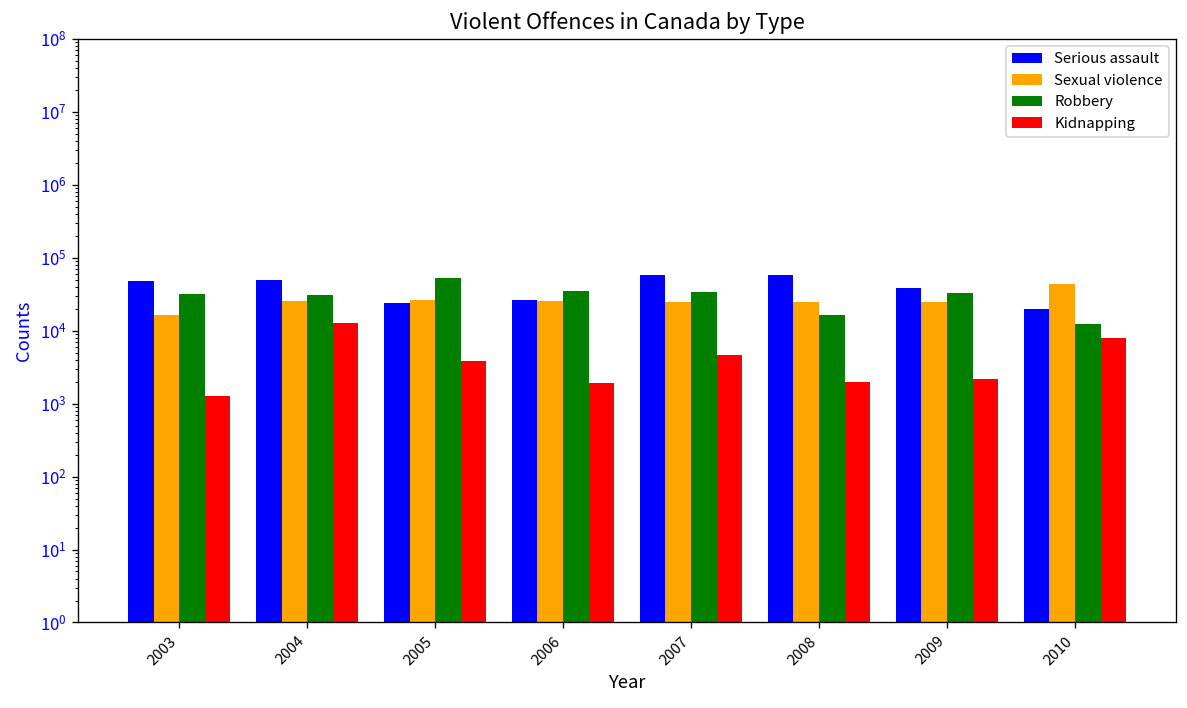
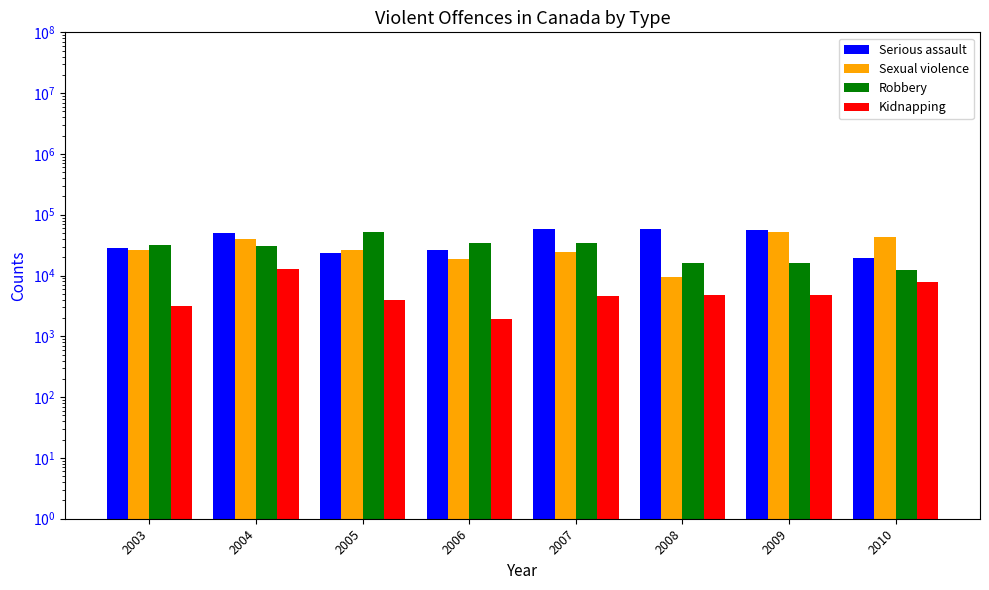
Serious assault, 2003: 50000 -> 30000
Sexual violence, 2003: 17000 -> 26000
Kidnapping, 2003: 1300 -> 3000
Sexual violence, 2004: 26000 -> 40000
Sexual violence, 2006: 25000 -> 19000
Sexual violence, 2008: 25000 -> 9000
Kidnapping, 2008: 2000 -> 5000
Serious assault, 2009: 40000 -> 60000
Sexual violence, 2009: 25000 -> 50000
Robbery, 2009: 30000 -> 16000
Kidnapping, 2009: 2100 -> 5000
